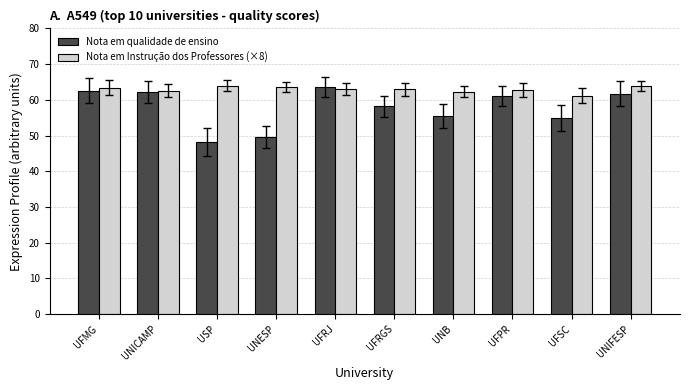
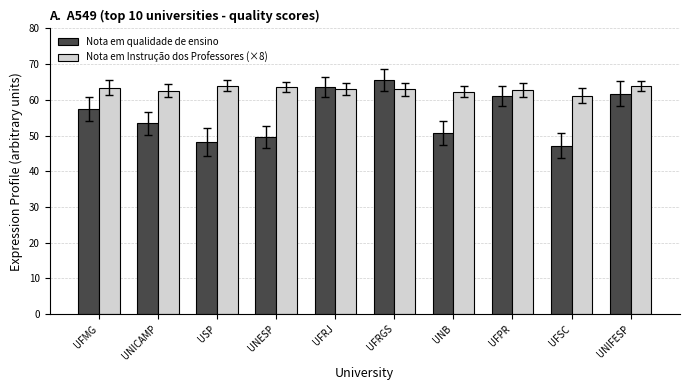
Nota em qualidade de ensino, UFMG: 63 -> 57
Nota em qualidade de ensino, UNICAMP: 62 -> 53
Nota em qualidade de ensino, UFRGS: 58 -> 66
Nota em qualidade de ensino, UNB: 56 -> 51
Nota em qualidade de ensino, UFSC: 55 -> 47
